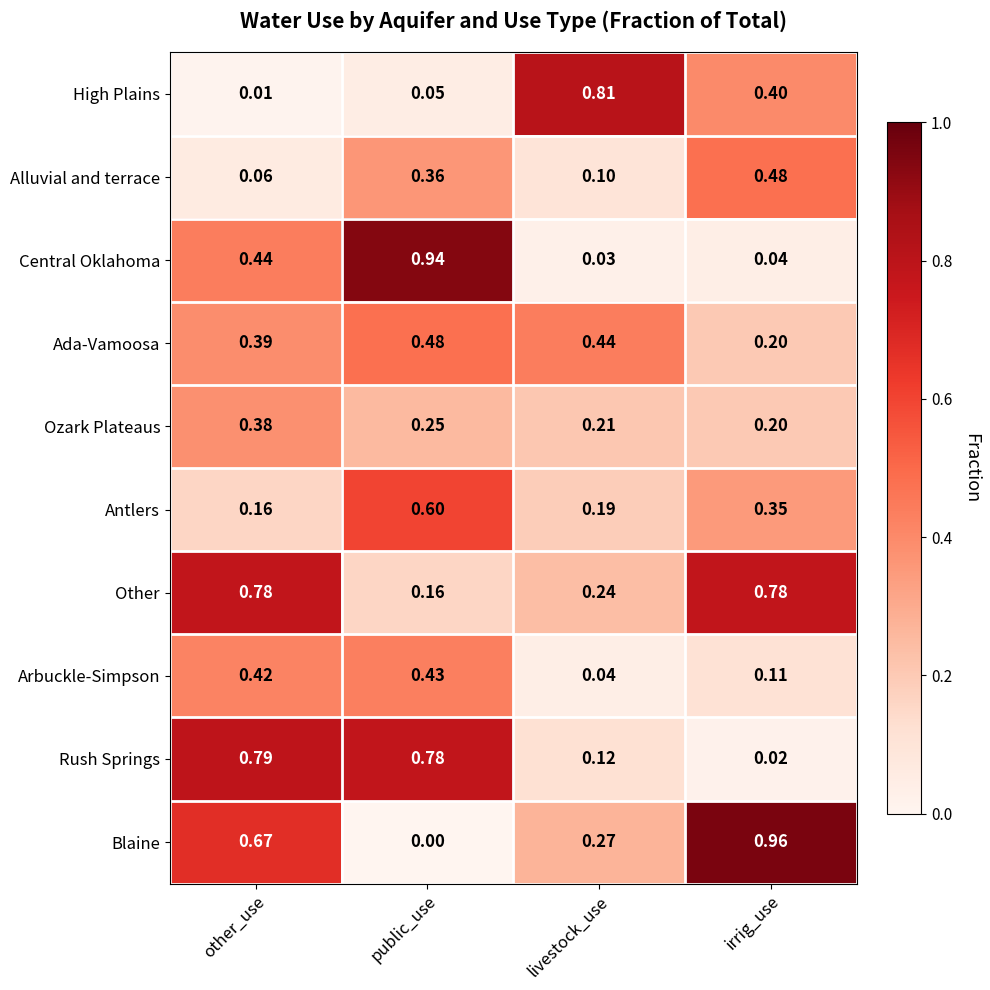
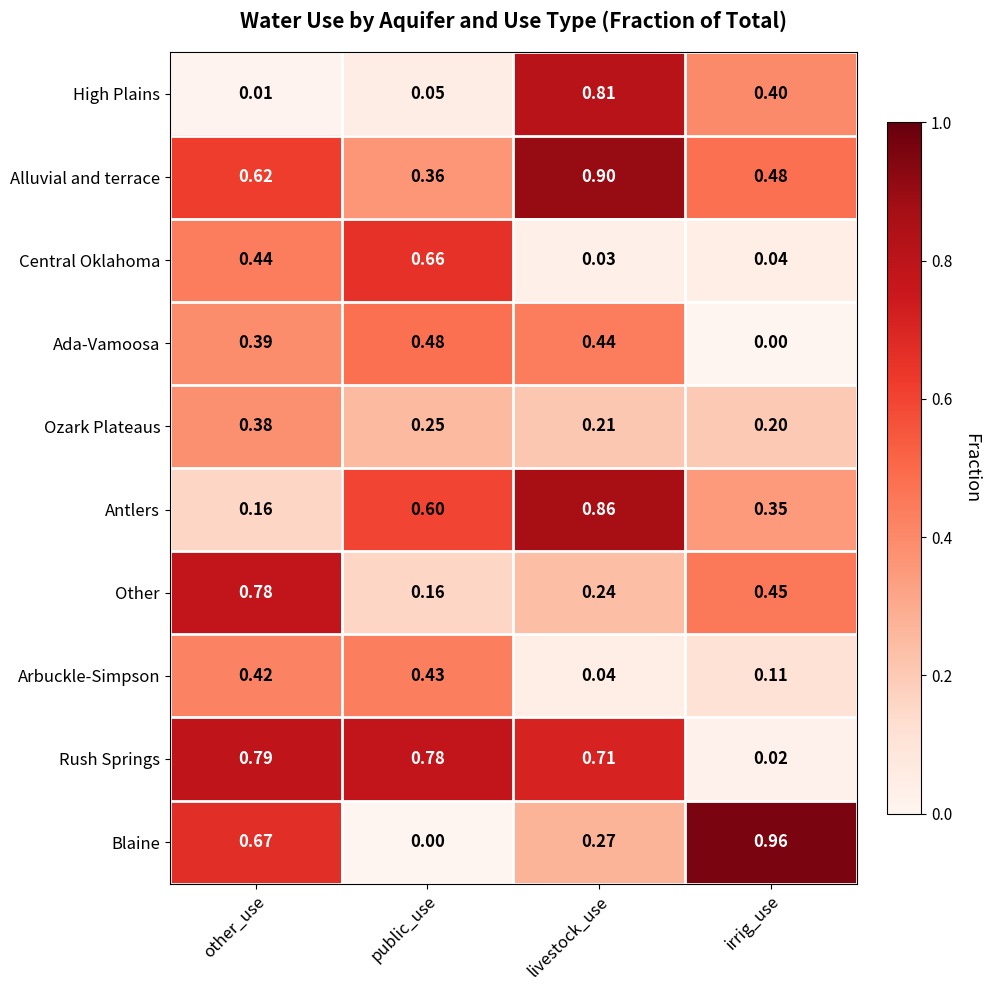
Alluvial and terrace, other_use: 0.06 -> 0.62
Alluvial and terrace, livestock_use: 0.10 -> 0.90
Central Oklahoma, public_use: 0.94 -> 0.66
Ada-Vamoosa, irrig_use: 0.20 -> 0.00
Antlers, livestock_use: 0.19 -> 0.86
Other, irrig_use: 0.78 -> 0.45
Rush Springs, livestock_use: 0.12 -> 0.71
